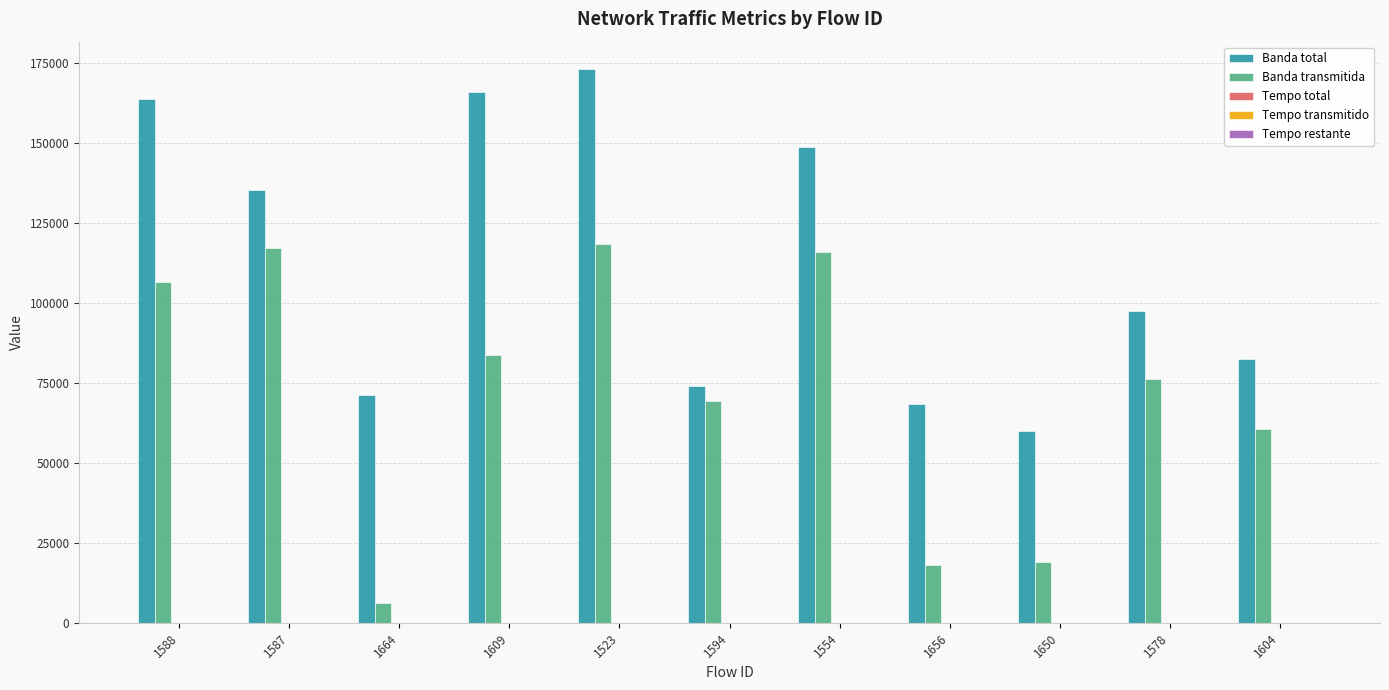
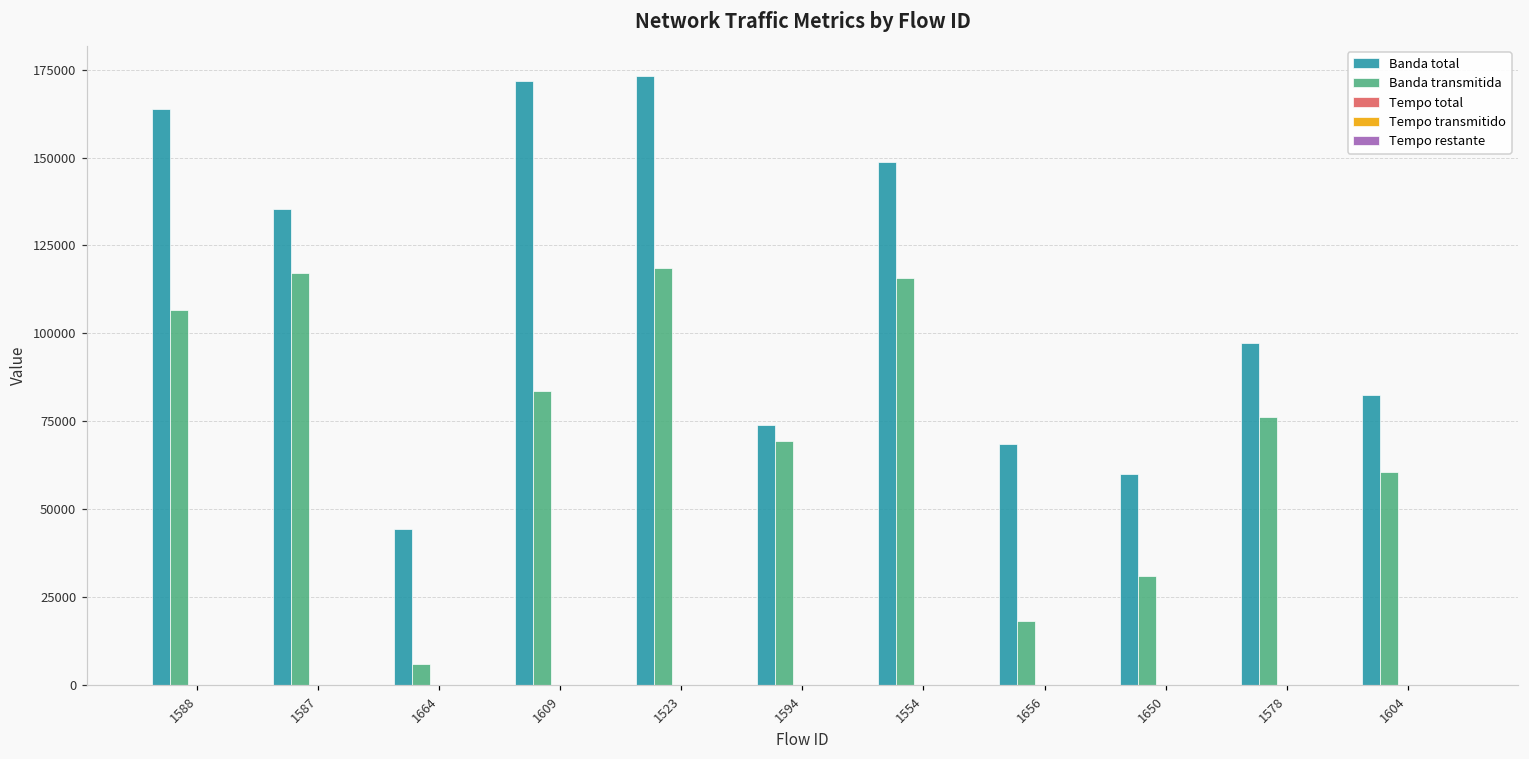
Banda total, 1664: 71000 -> 44000
Banda total, 1609: 166000 -> 172000
Banda transmitida, 1650: 19000 -> 31000
